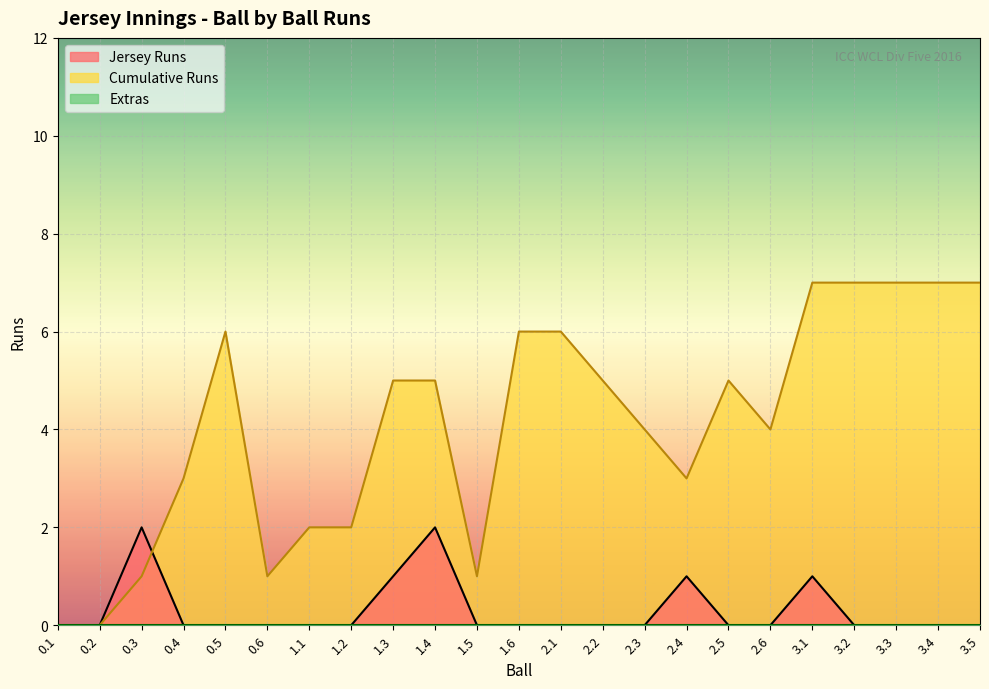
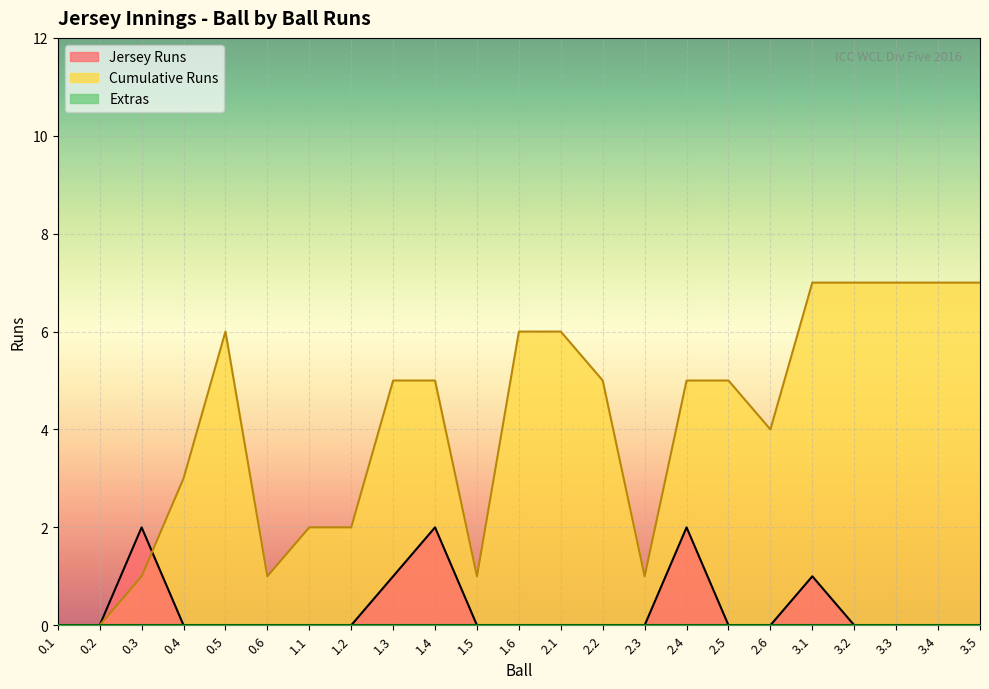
Cumulative Runs, 2.3: 4 -> 1
Jersey Runs, 2.4: 1 -> 2
Cumulative Runs, 2.4: 3 -> 5
